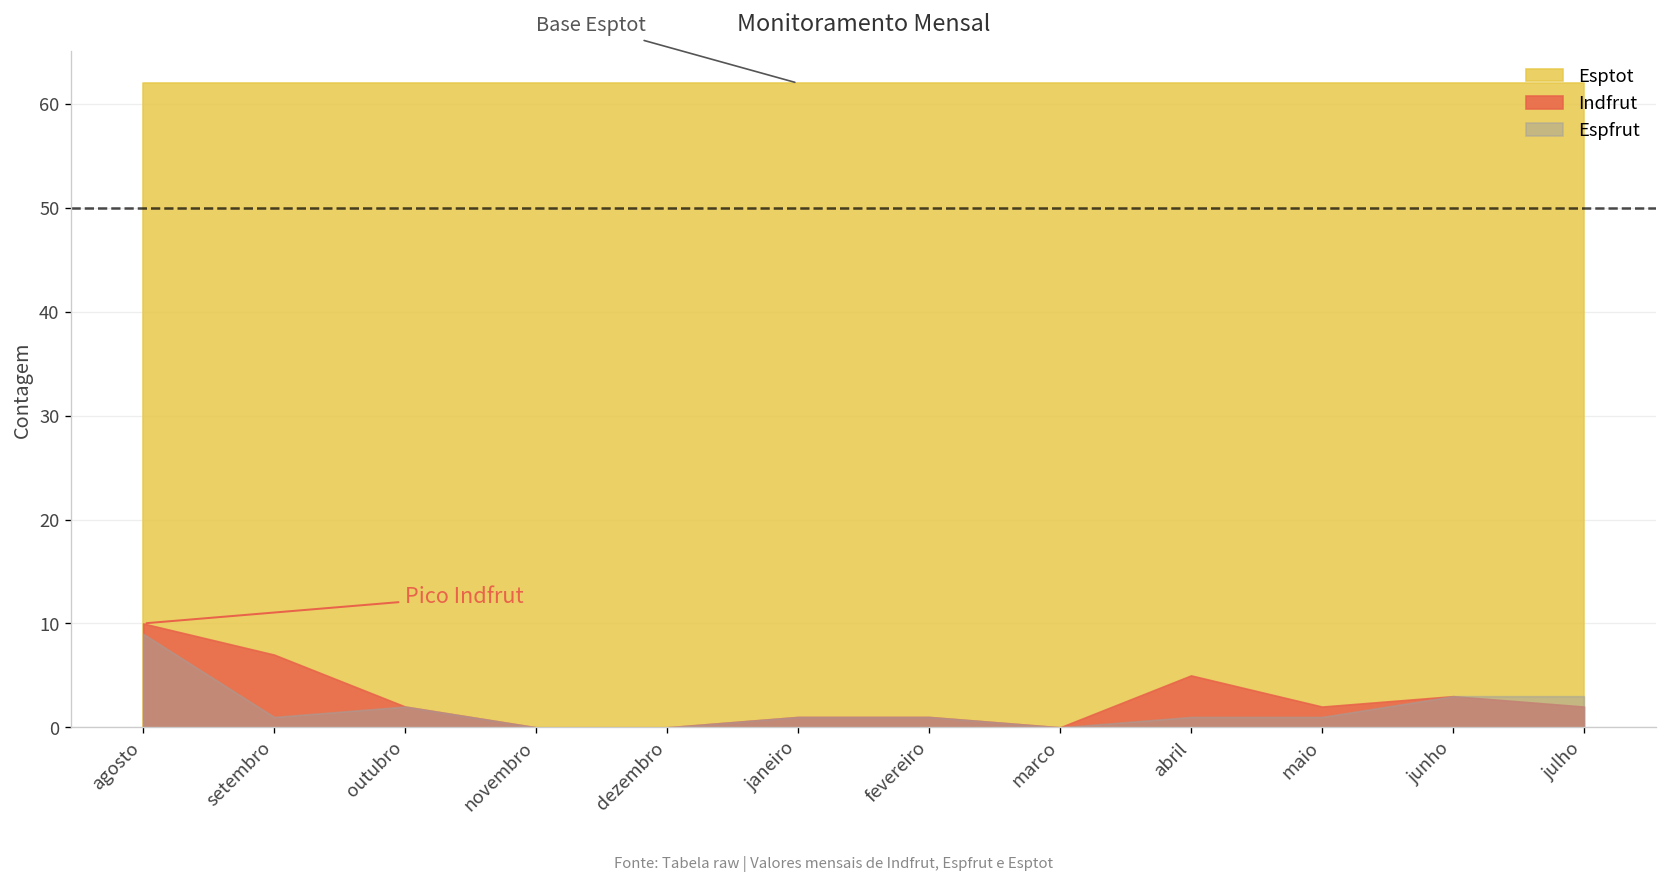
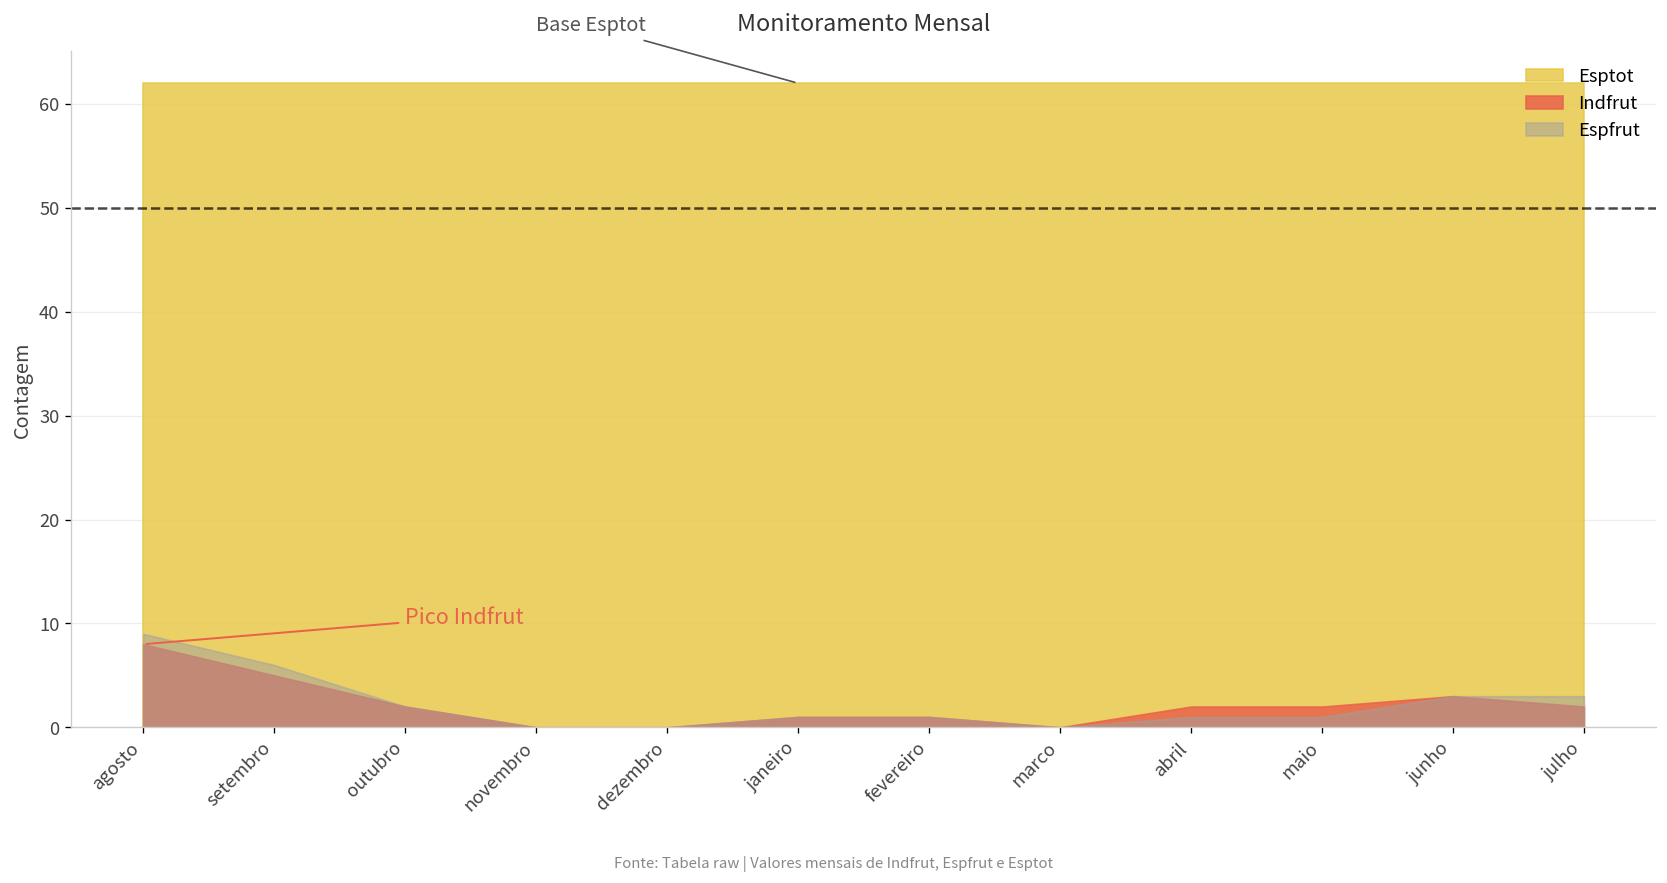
Indfrut, agosto: 10 -> 8
Indfrut, setembro: 7 -> 5
Espfrut, setembro: 1 -> 6
Indfrut, abril: 5 -> 2
